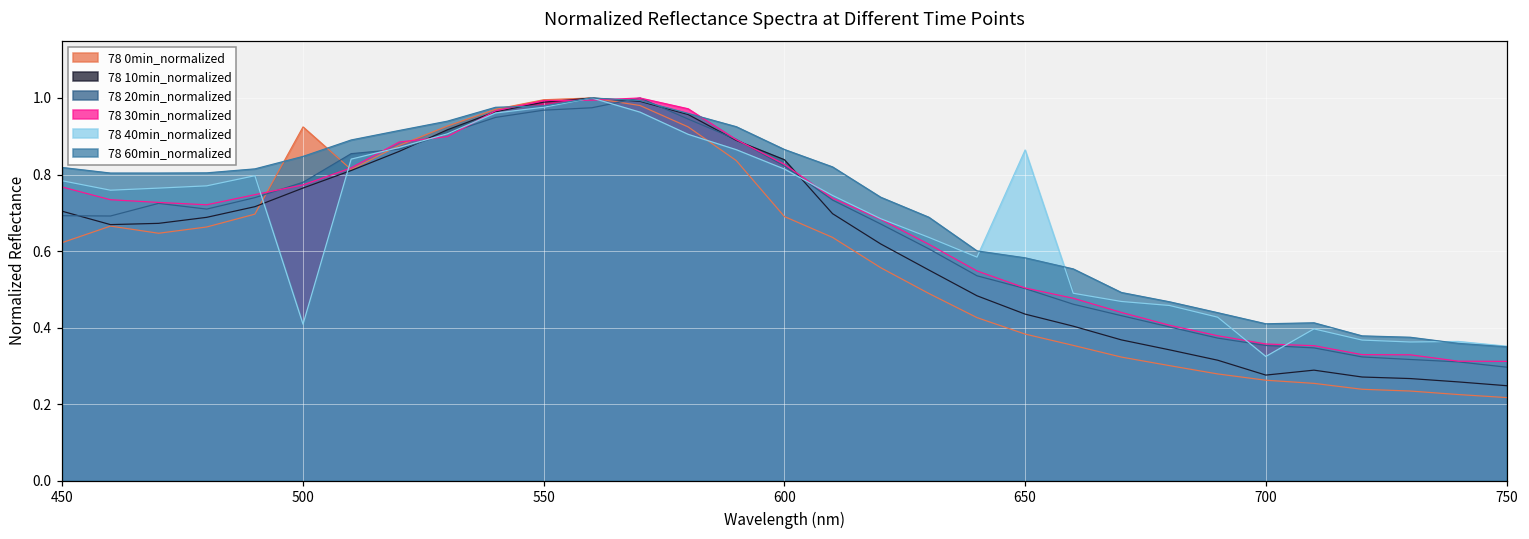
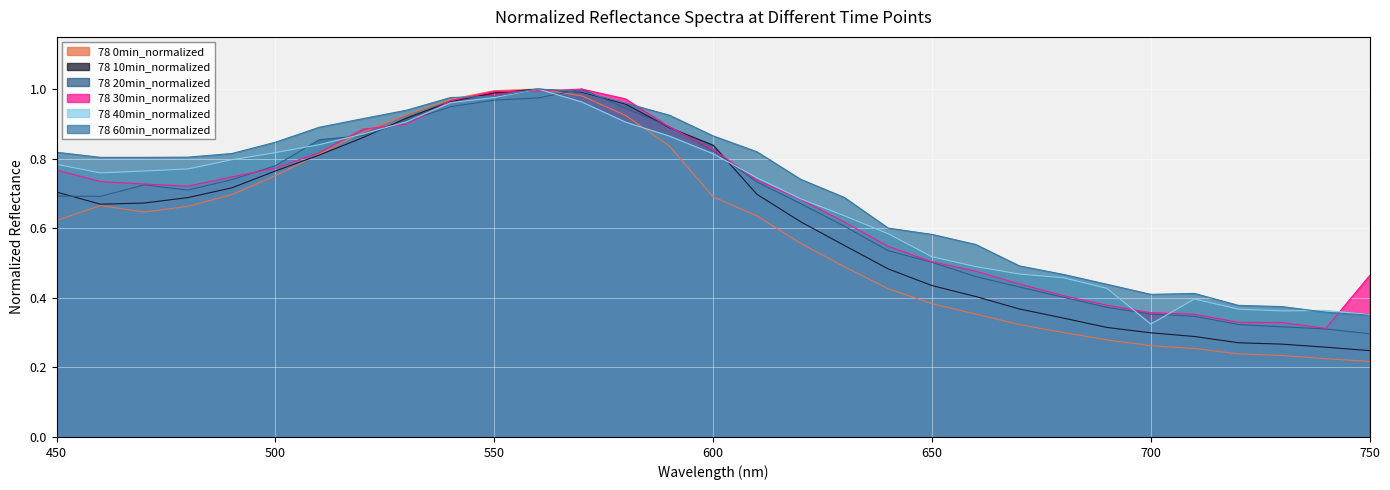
78 0min_normalized, 500: 0.92 -> 0.75
78 40min_normalized, 500: 0.41 -> 0.82
78 40min_normalized, 650: 0.86 -> 0.52
78 10min_normalized, 700: 0.28 -> 0.30
78 30min_normalized, 750: 0.31 -> 0.46
